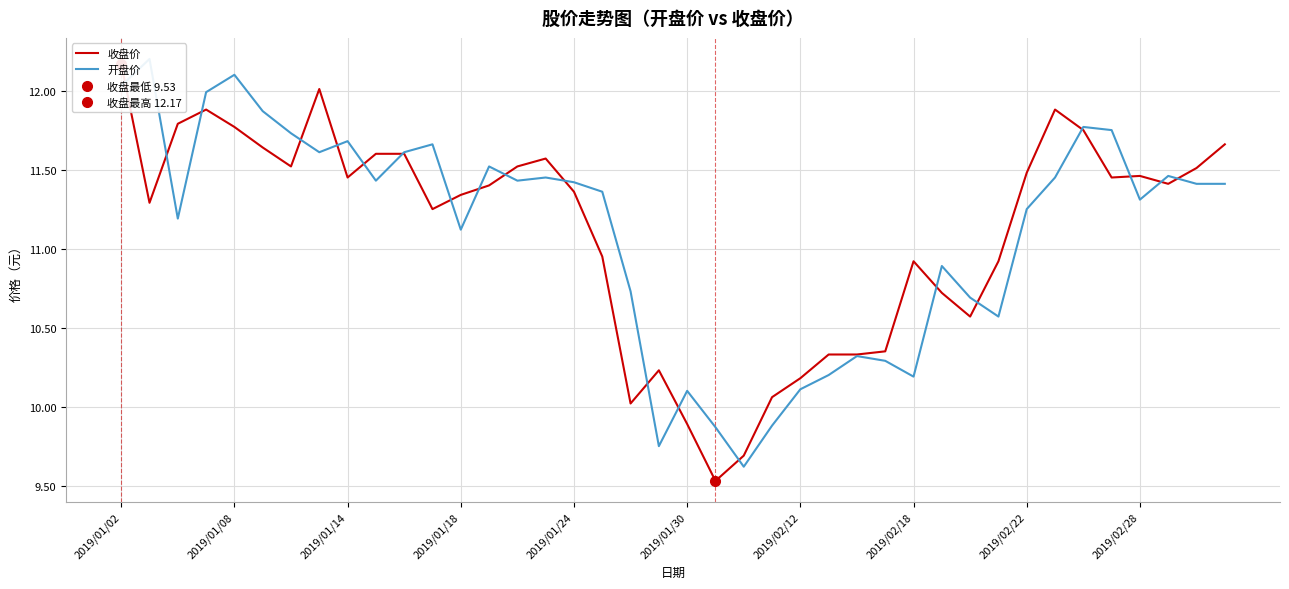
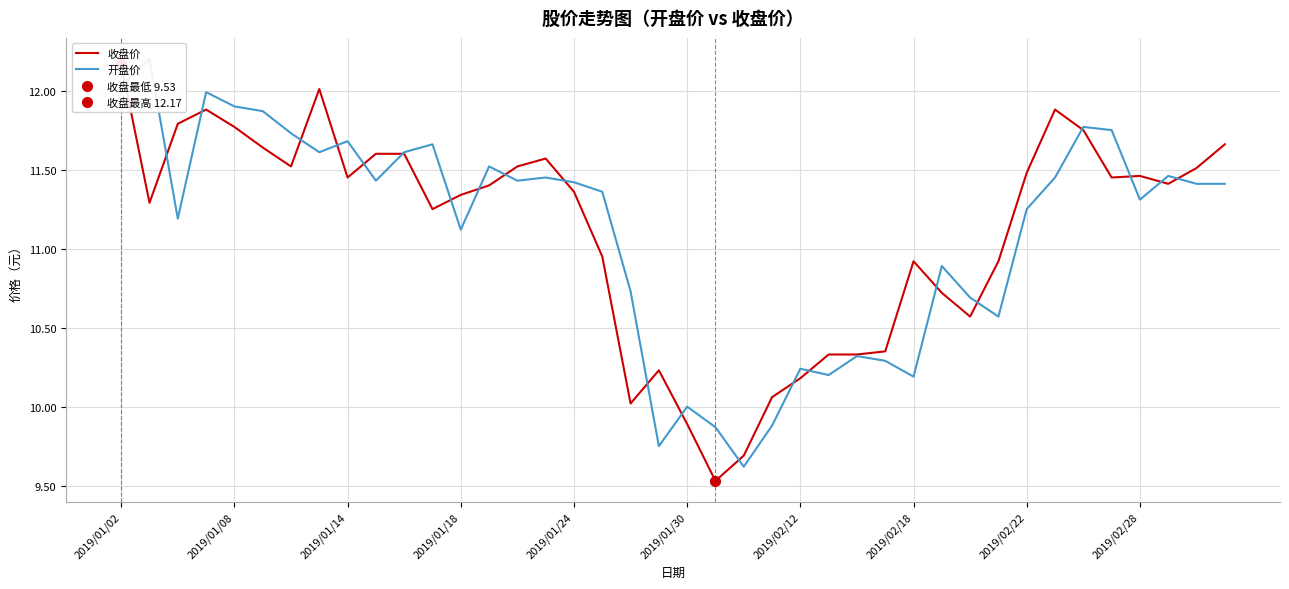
开盘价, 2019/01/08: 12.1 -> 11.9
开盘价, 2019/01/30: 10.1 -> 10.0
开盘价, 2019/02/12: 10.11 -> 10.24
